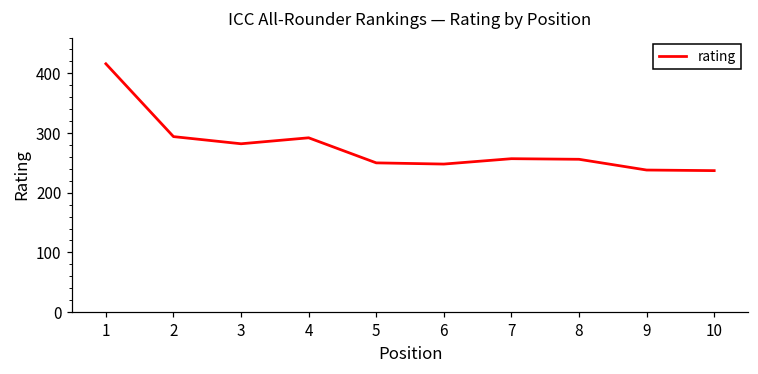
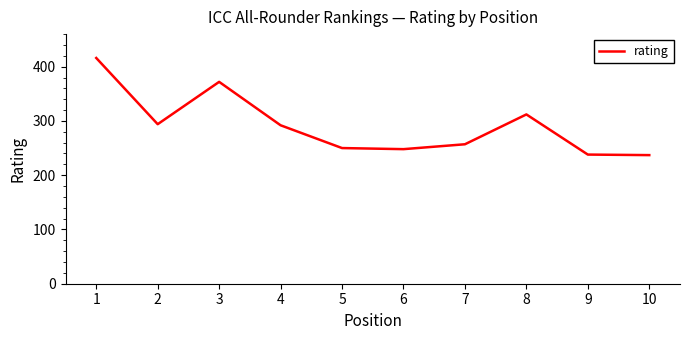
3: 280 -> 370
8: 260 -> 310
